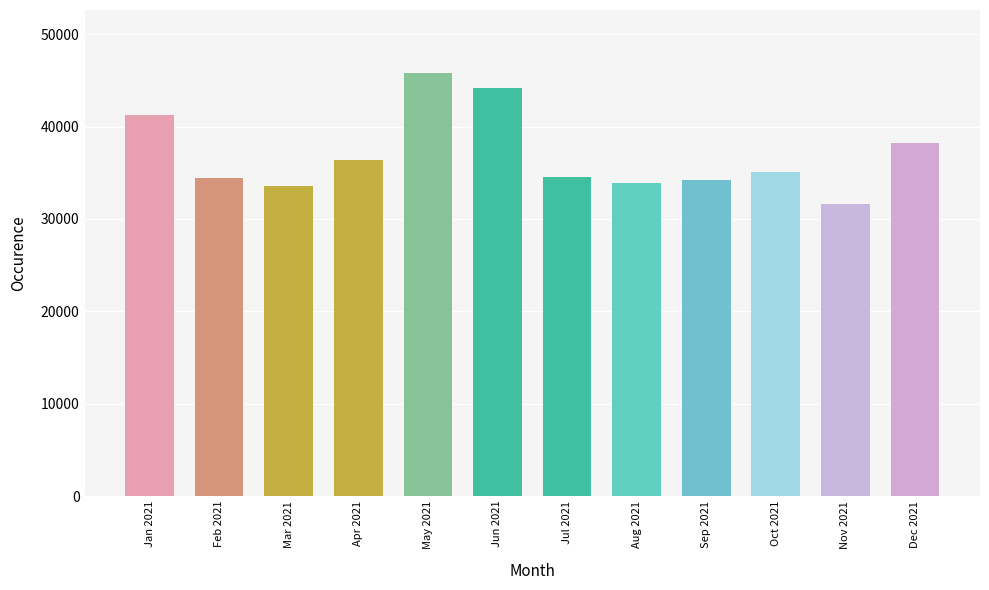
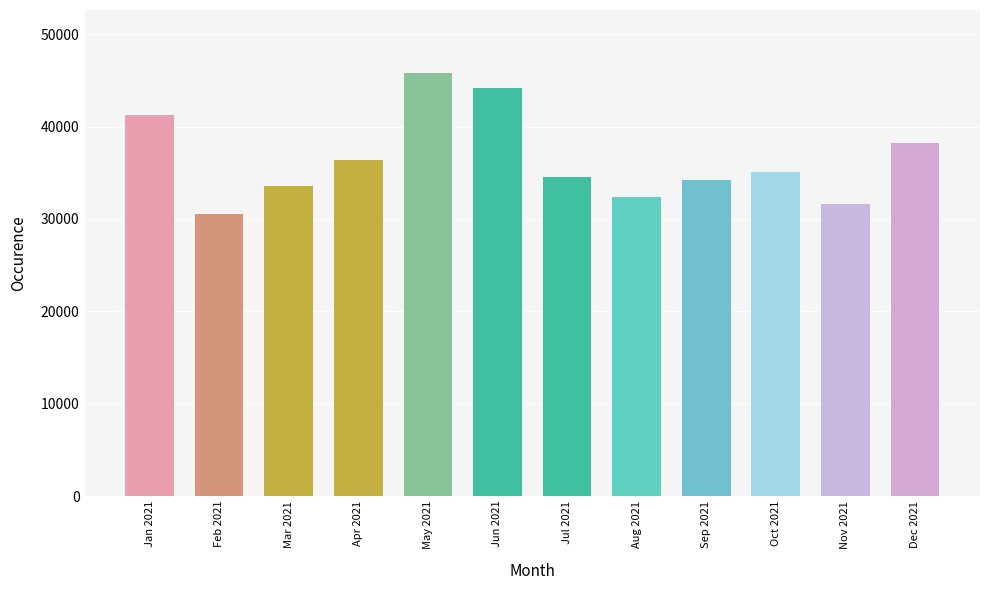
Feb 2021: 34000 -> 31000
Aug 2021: 34000 -> 32000
